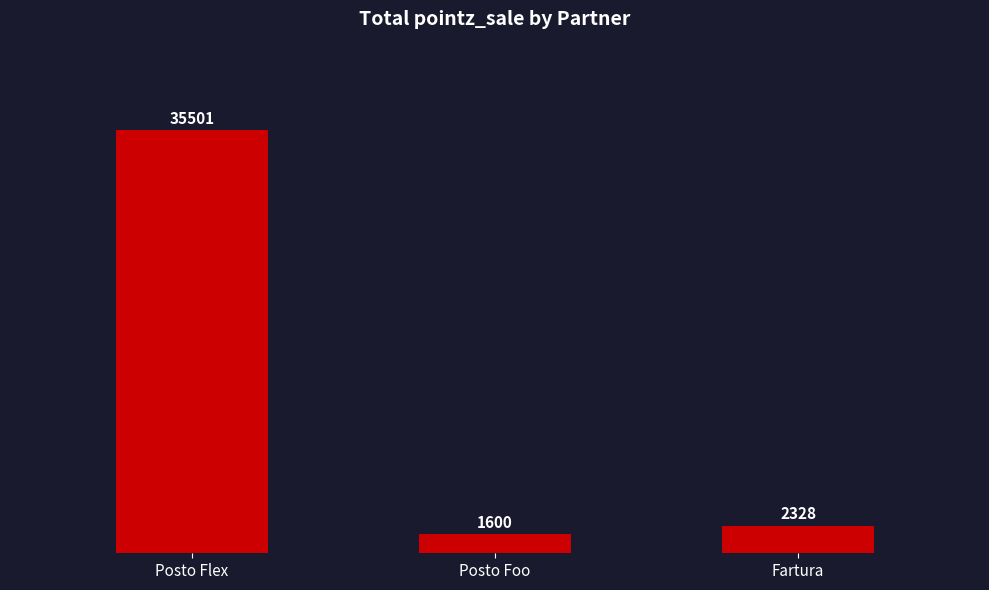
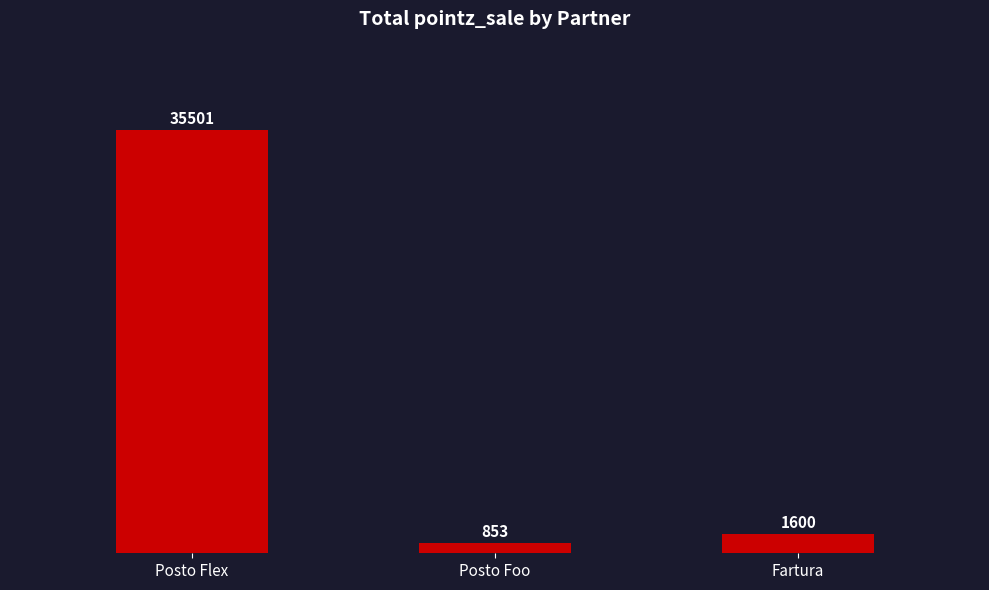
Posto Foo: 1600 -> 853
Fartura: 2328 -> 1600
